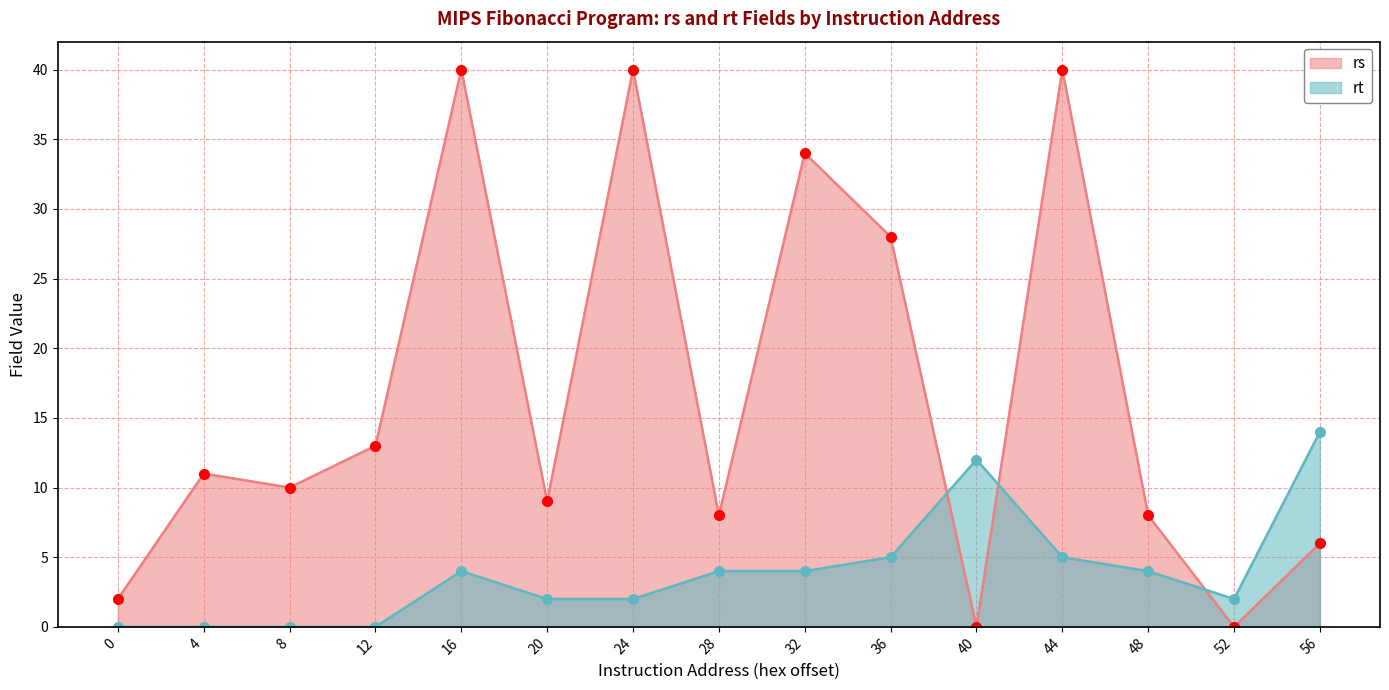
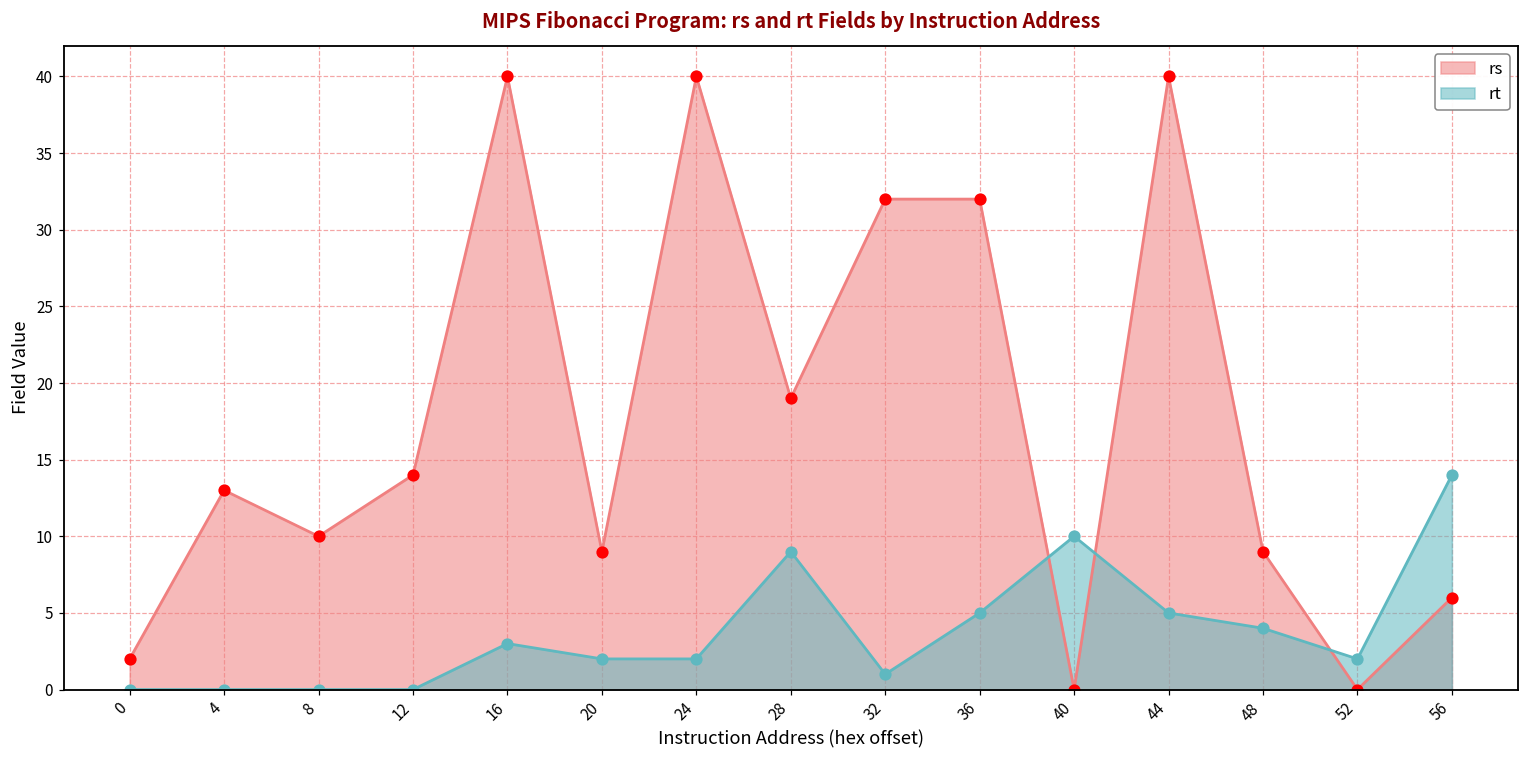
rs, 4: 11 -> 13
rs, 12: 13 -> 14
rt, 16: 4 -> 3
rs, 28: 8 -> 19
rt, 28: 4 -> 9
rs, 32: 34 -> 32
rt, 32: 4 -> 1
rs, 36: 28 -> 32
rt, 40: 12 -> 10
rs, 48: 8 -> 9
